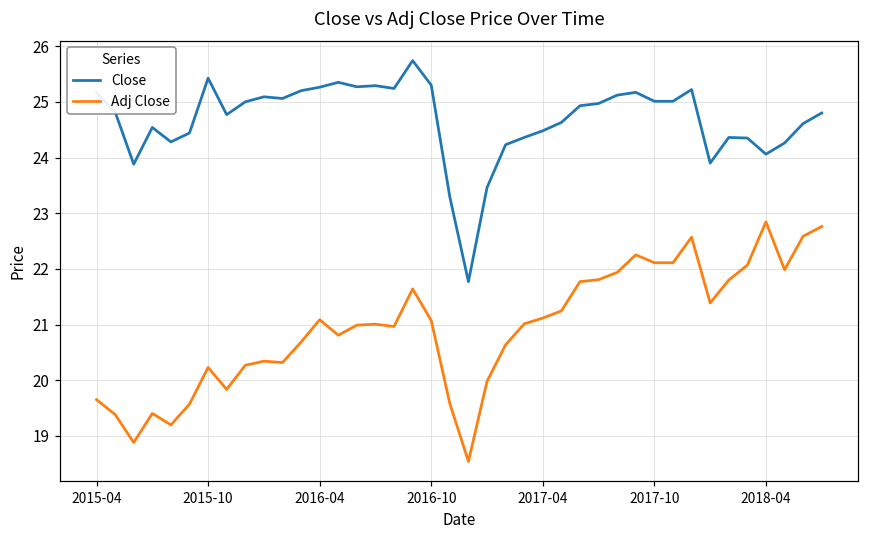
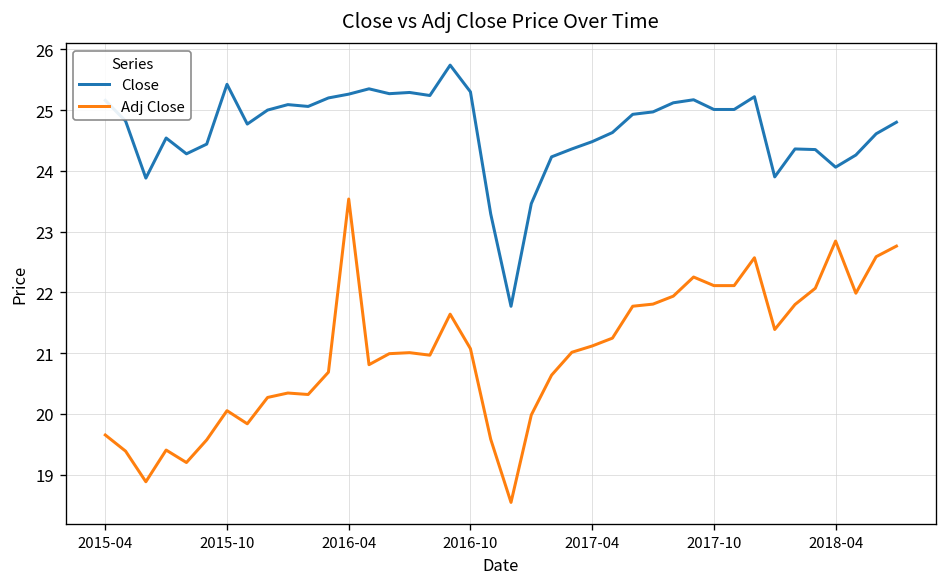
Adj Close, 2015-10: 20.2 -> 20.1
Adj Close, 2016-04: 21.1 -> 23.5
